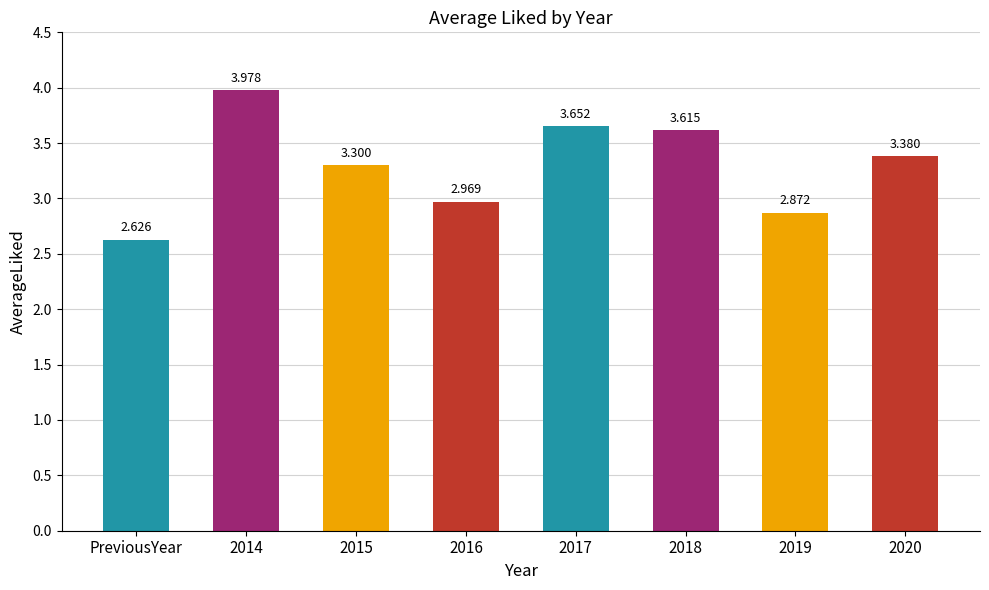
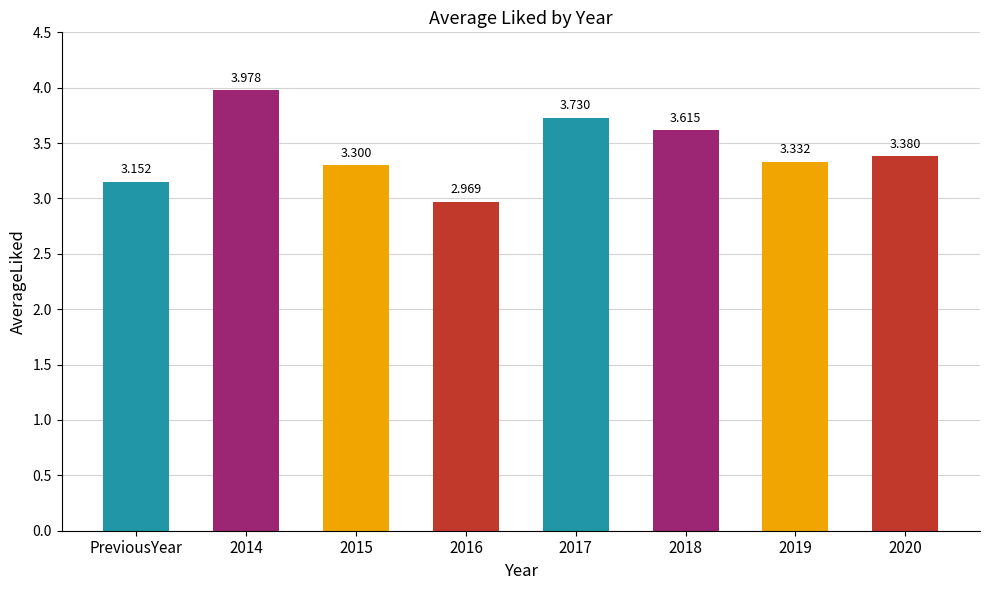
PreviousYear: 2.626 -> 3.152
2017: 3.652 -> 3.730
2019: 2.872 -> 3.332
